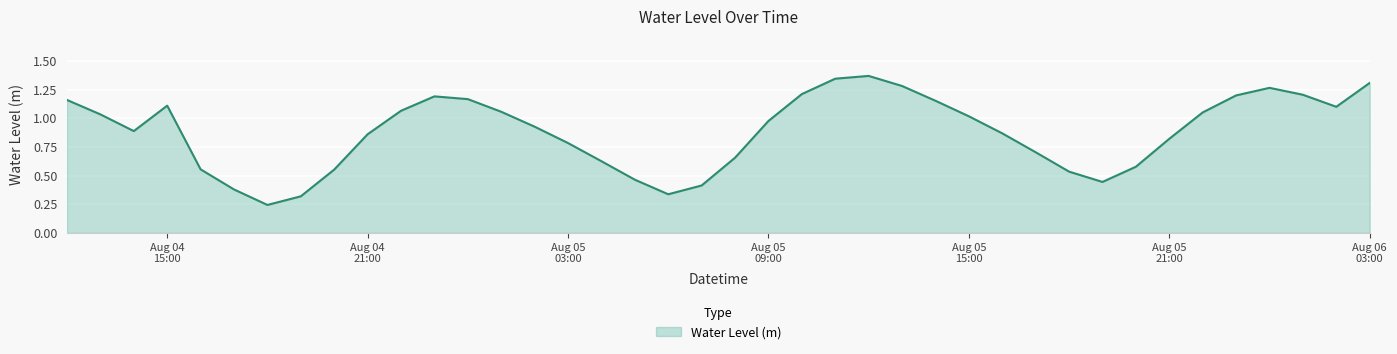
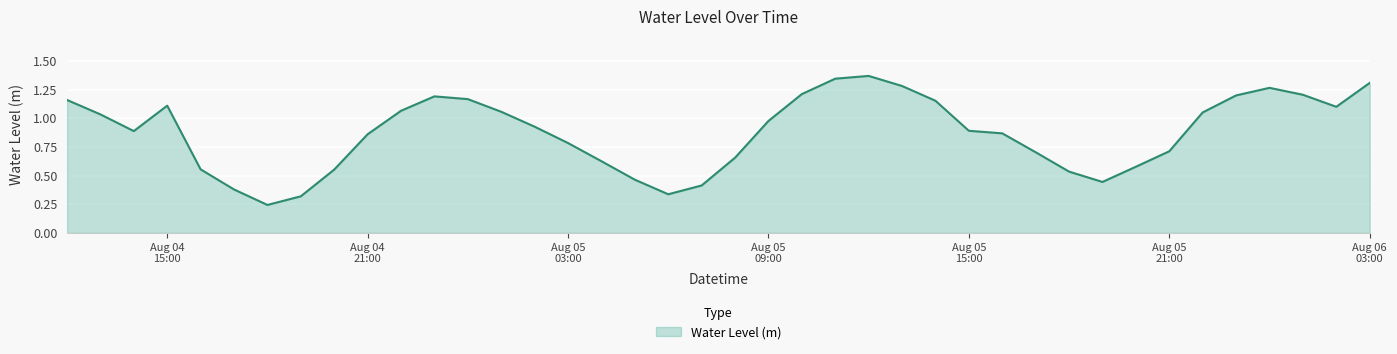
Aug 05 15:00: 1.02 -> 0.89
Aug 05 21:00: 0.82 -> 0.71
